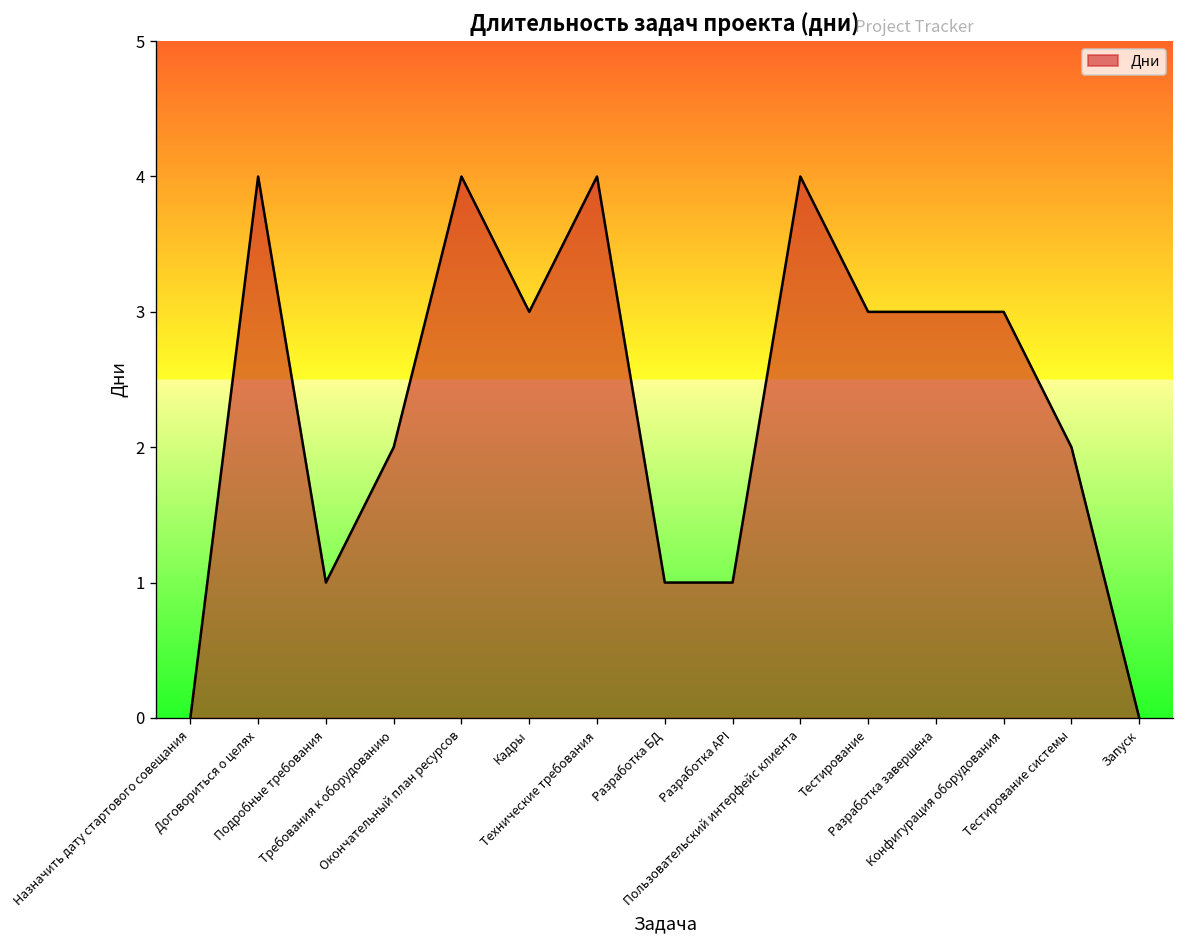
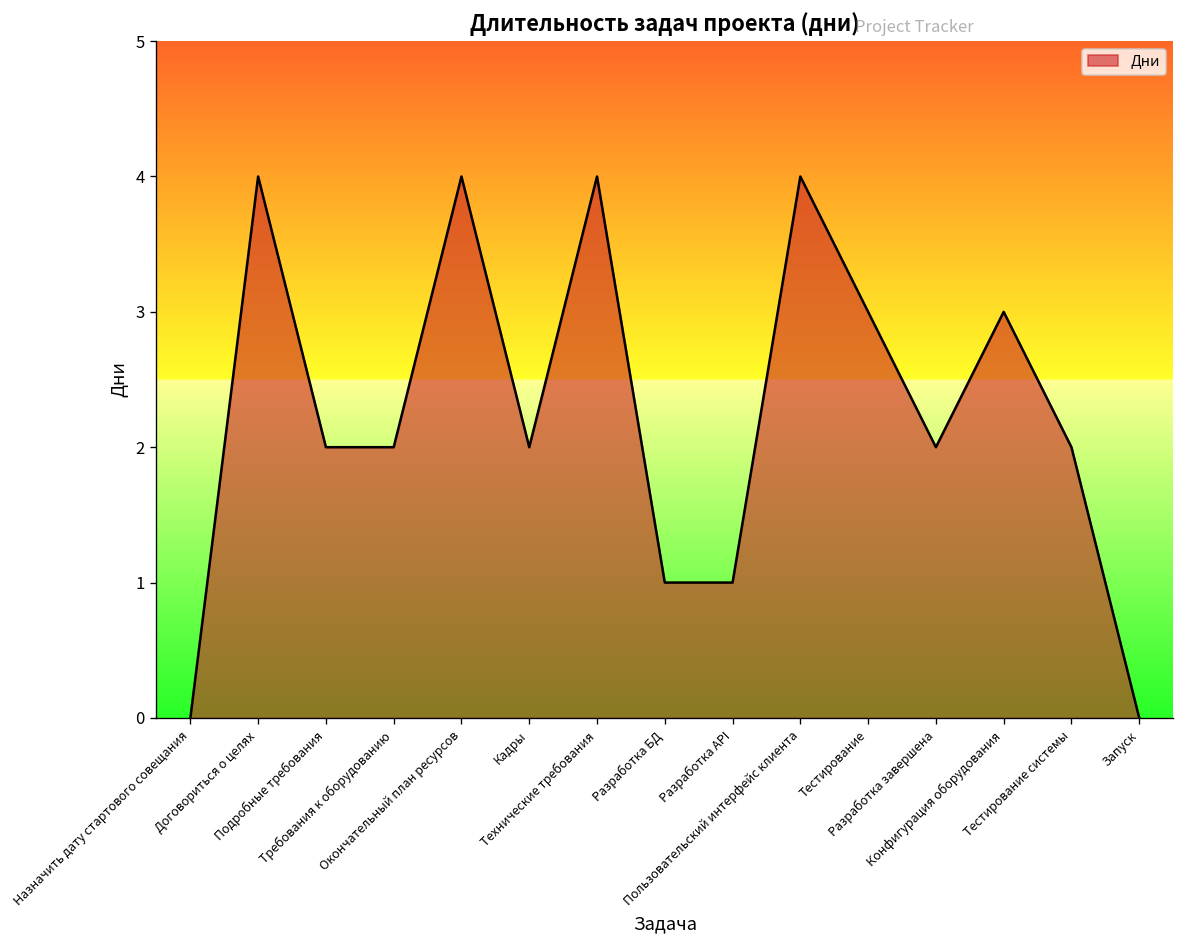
Подробные требования: 1 -> 2
Кадры: 3 -> 2
Разработка завершена: 3 -> 2
